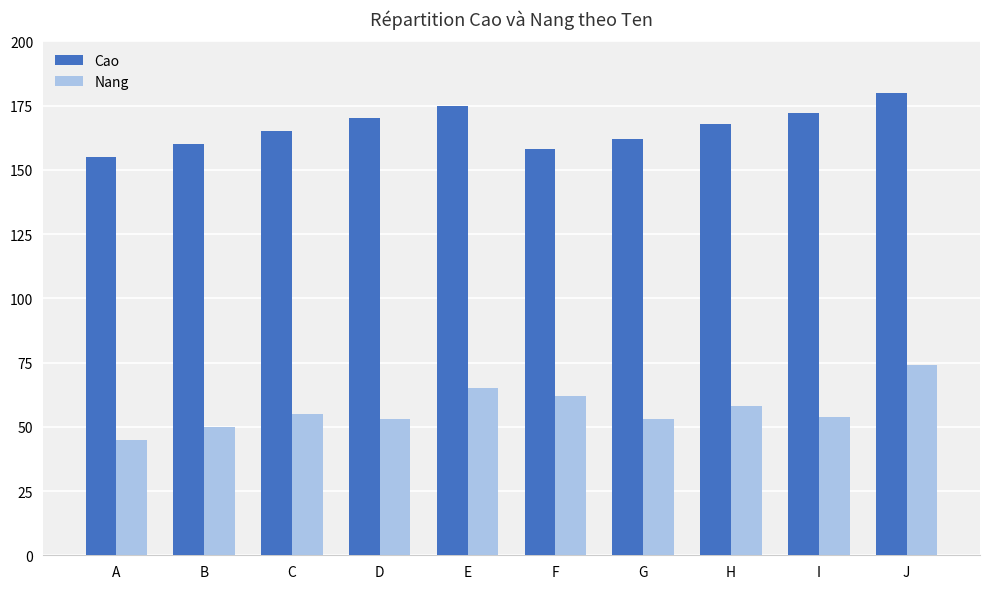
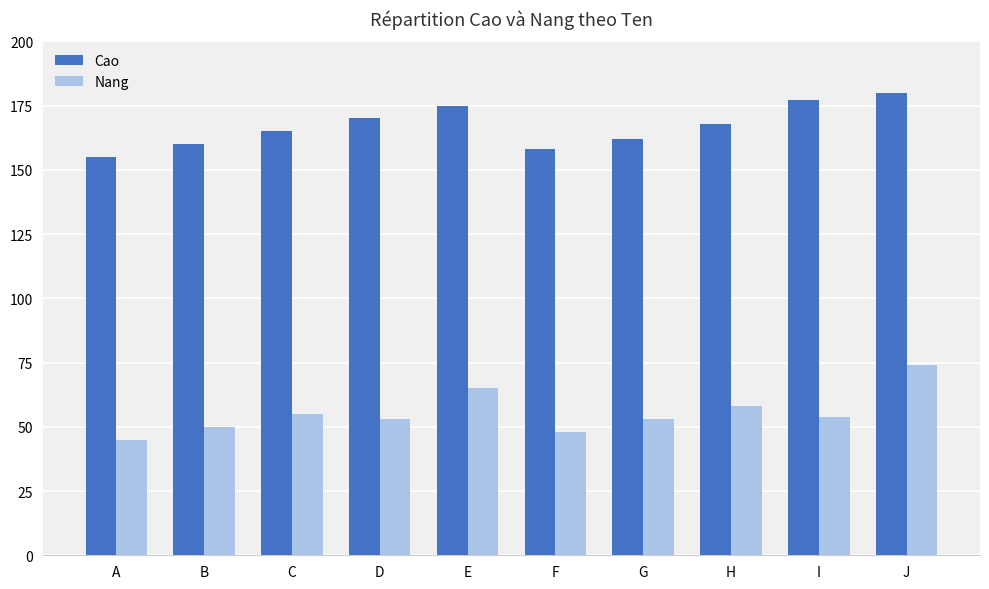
Nang, F: 62 -> 48
Cao, I: 172 -> 177
